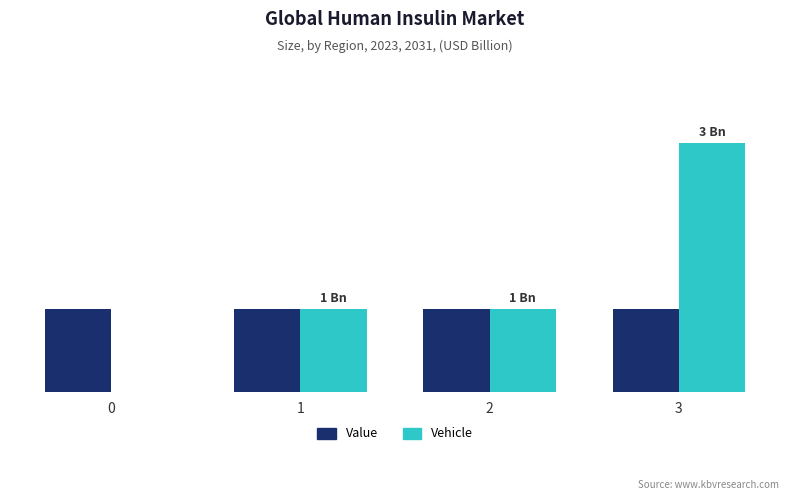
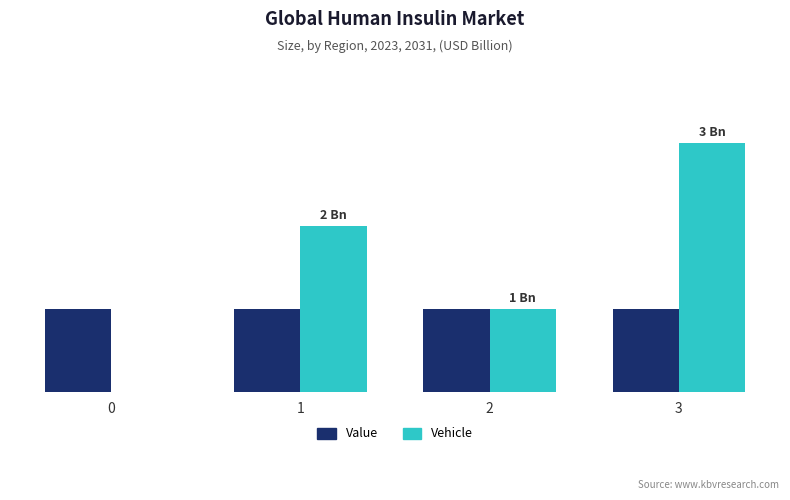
Vehicle, 1: 1 -> 2
